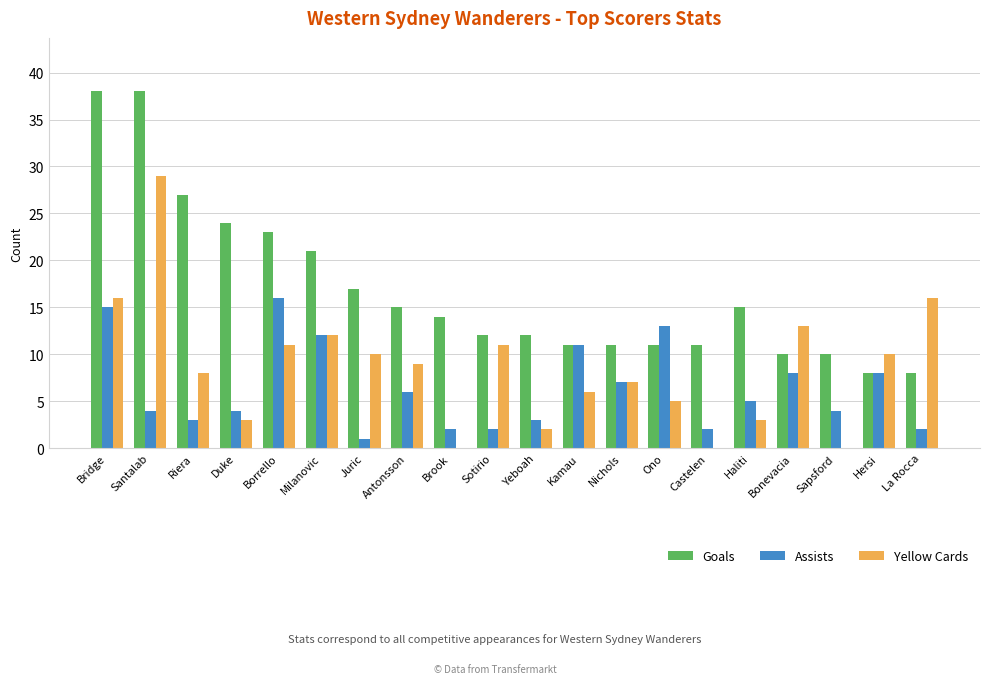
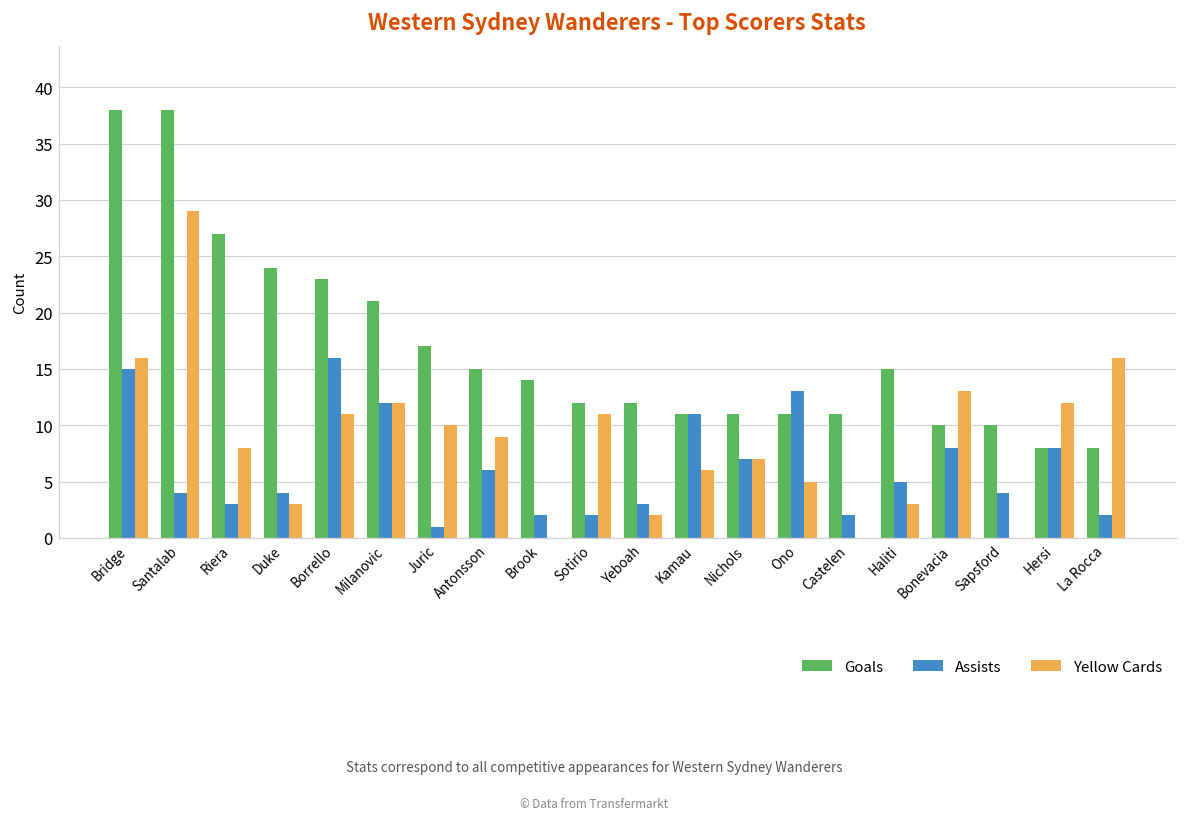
Yellow Cards, Hersi: 10 -> 12
